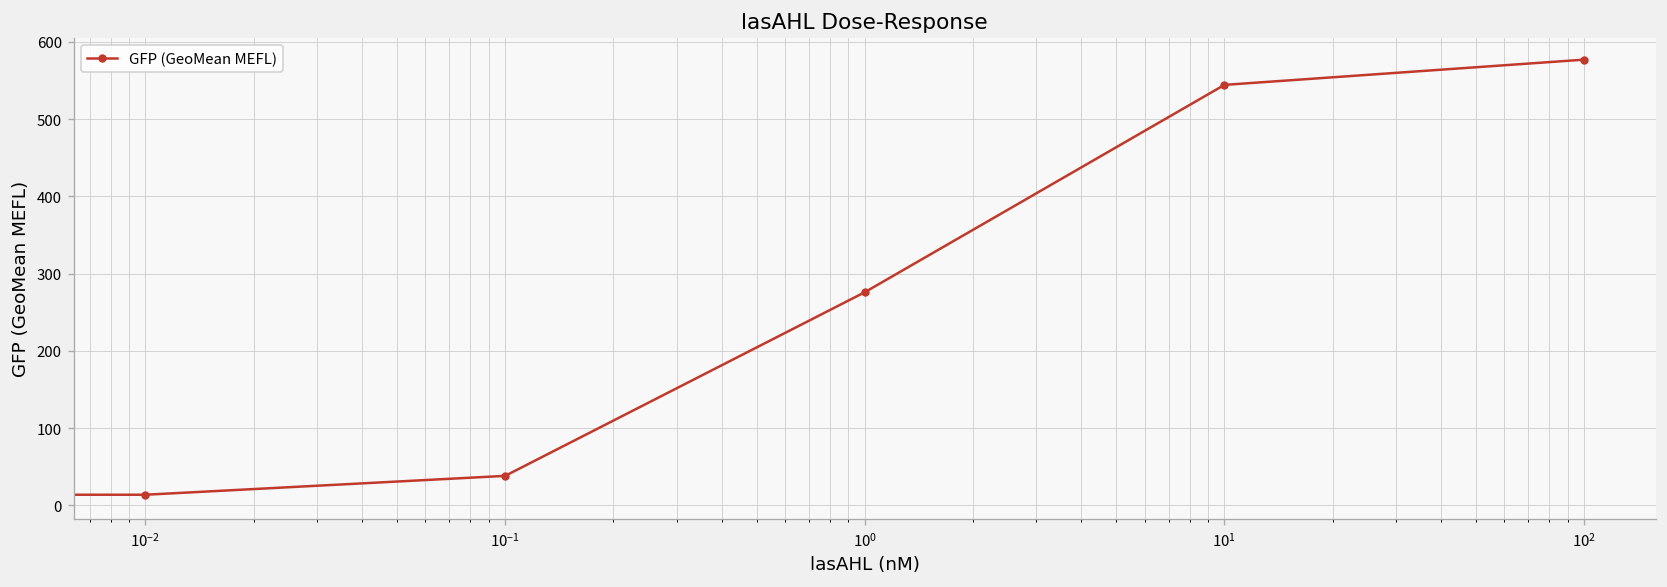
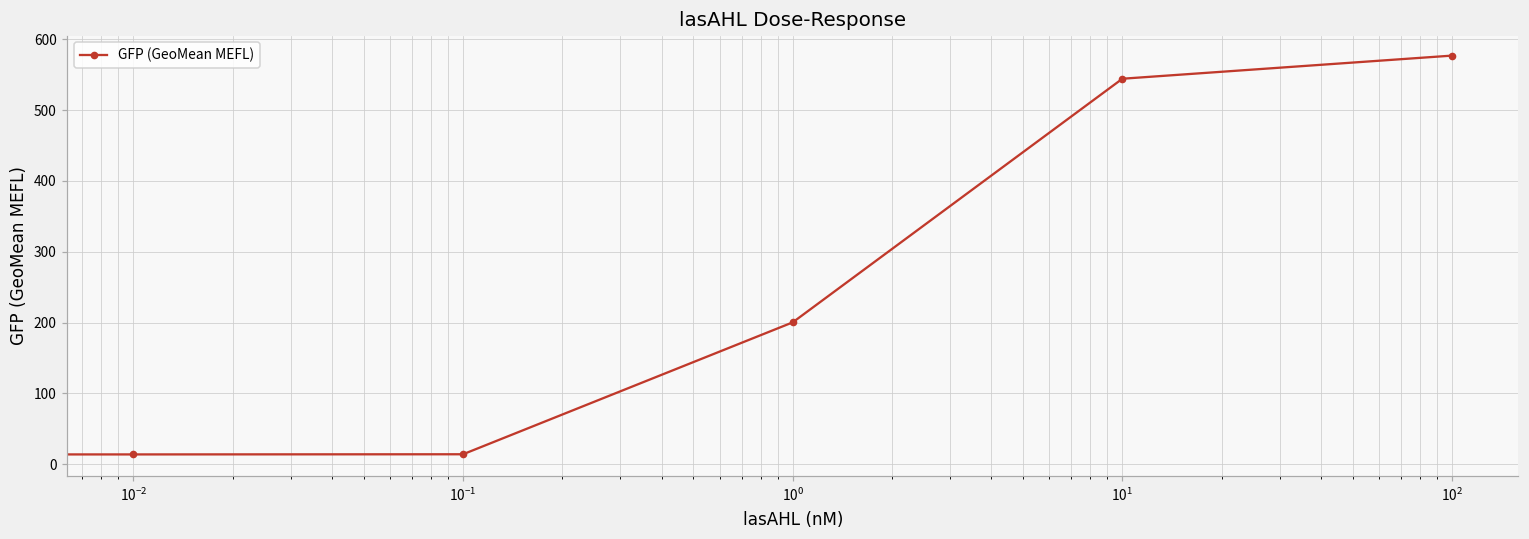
10^-1: 40 -> 10
10^0: 280 -> 200
